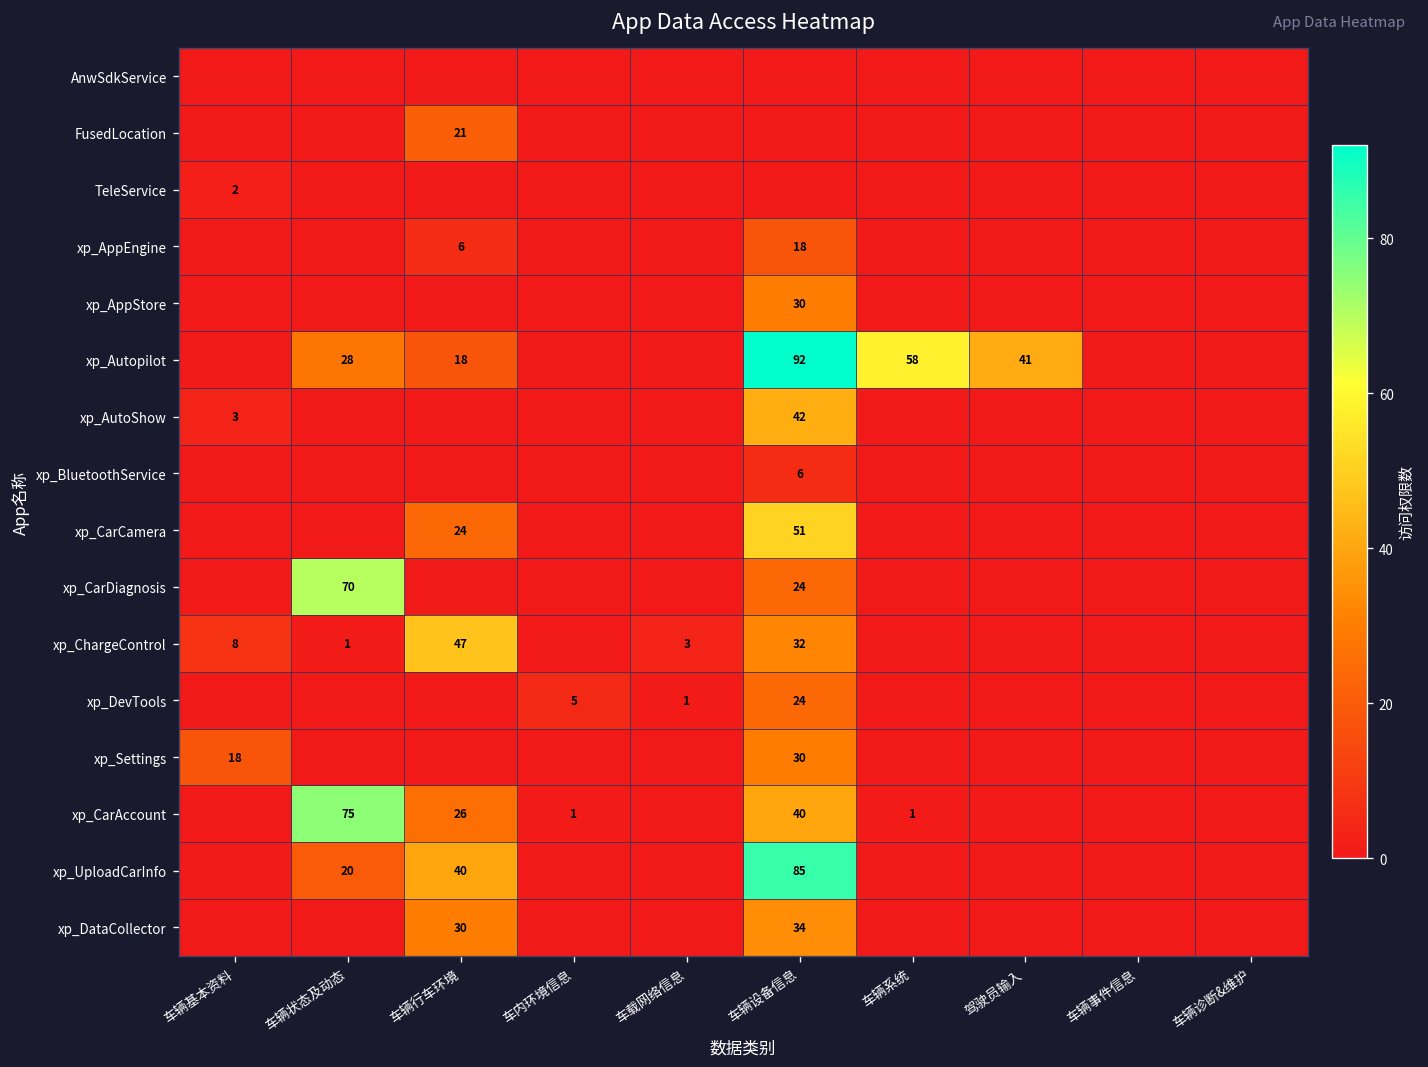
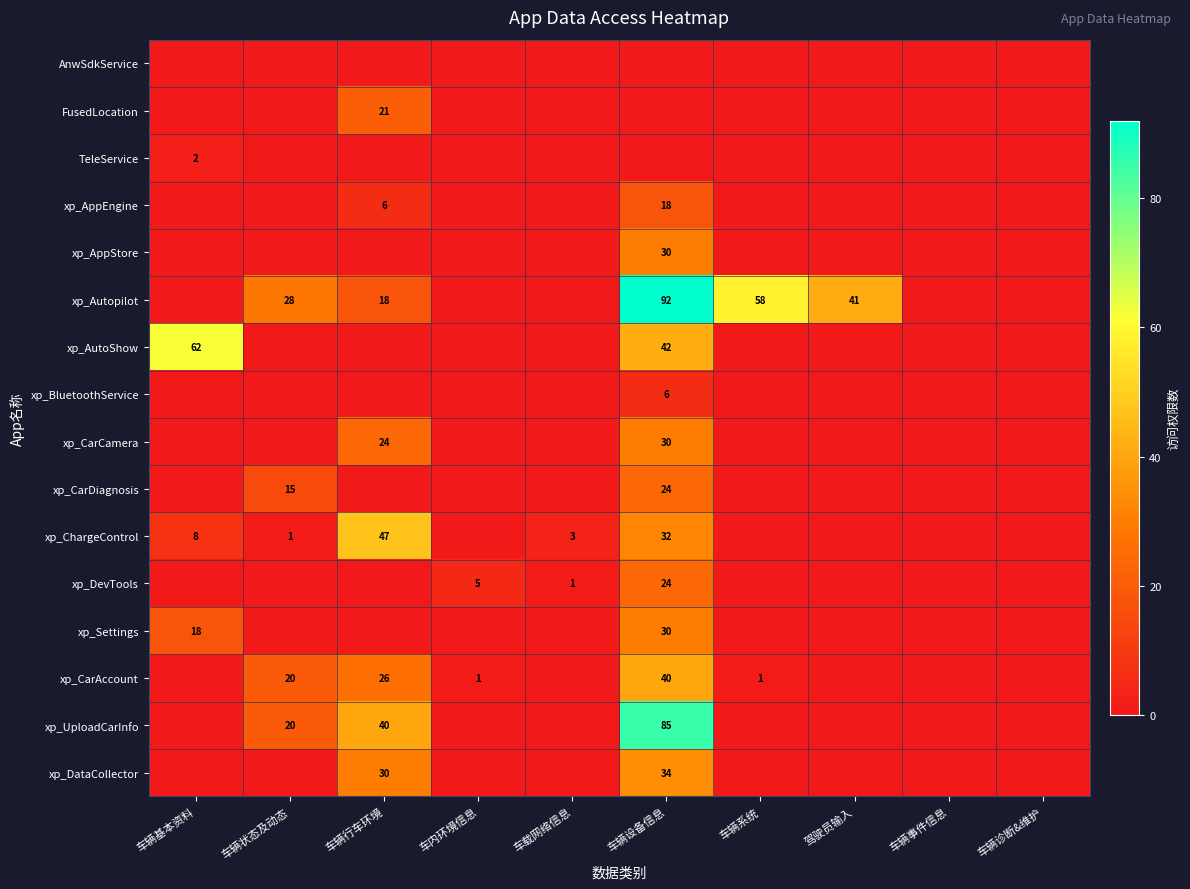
xp_AutoShow, 车辆基本资料: 3 -> 62
xp_CarCamera, 车辆设备信息: 51 -> 30
xp_CarDiagnosis, 车辆状态及动态: 70 -> 15
xp_CarAccount, 车辆状态及动态: 75 -> 20
